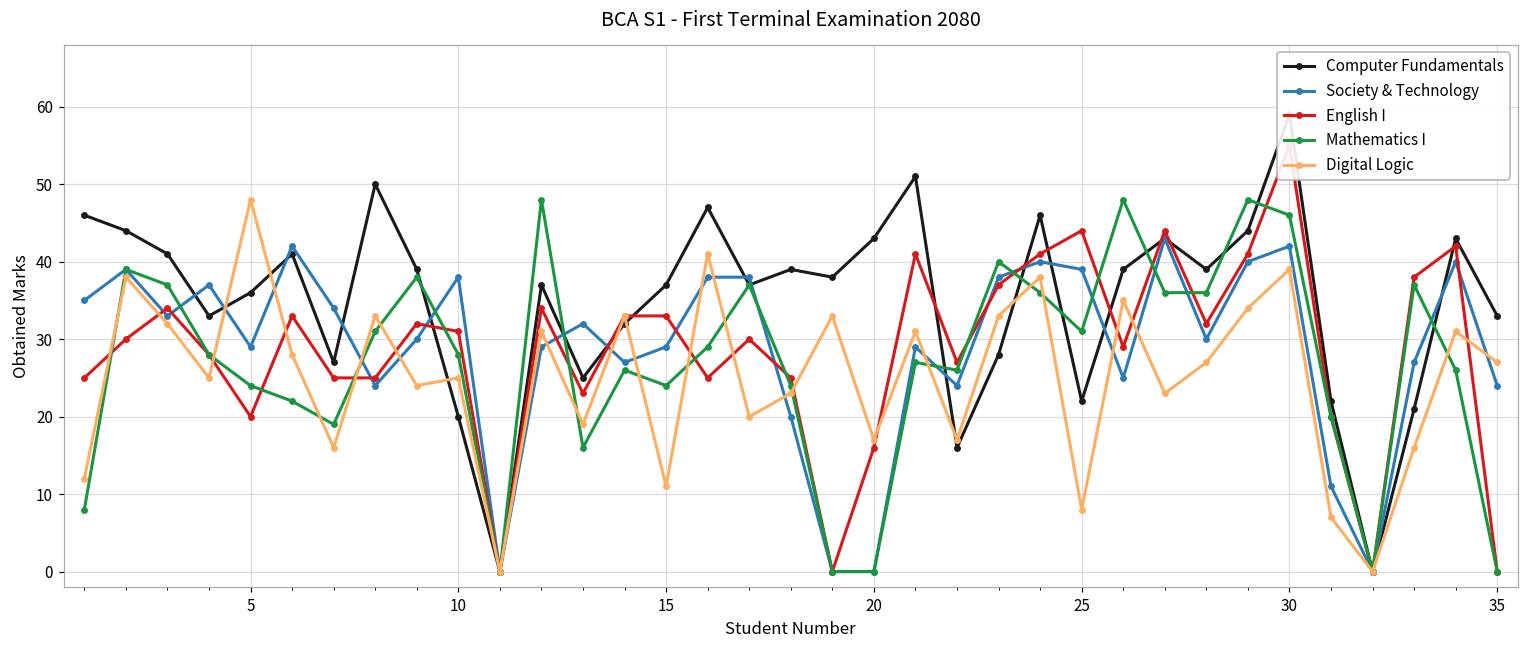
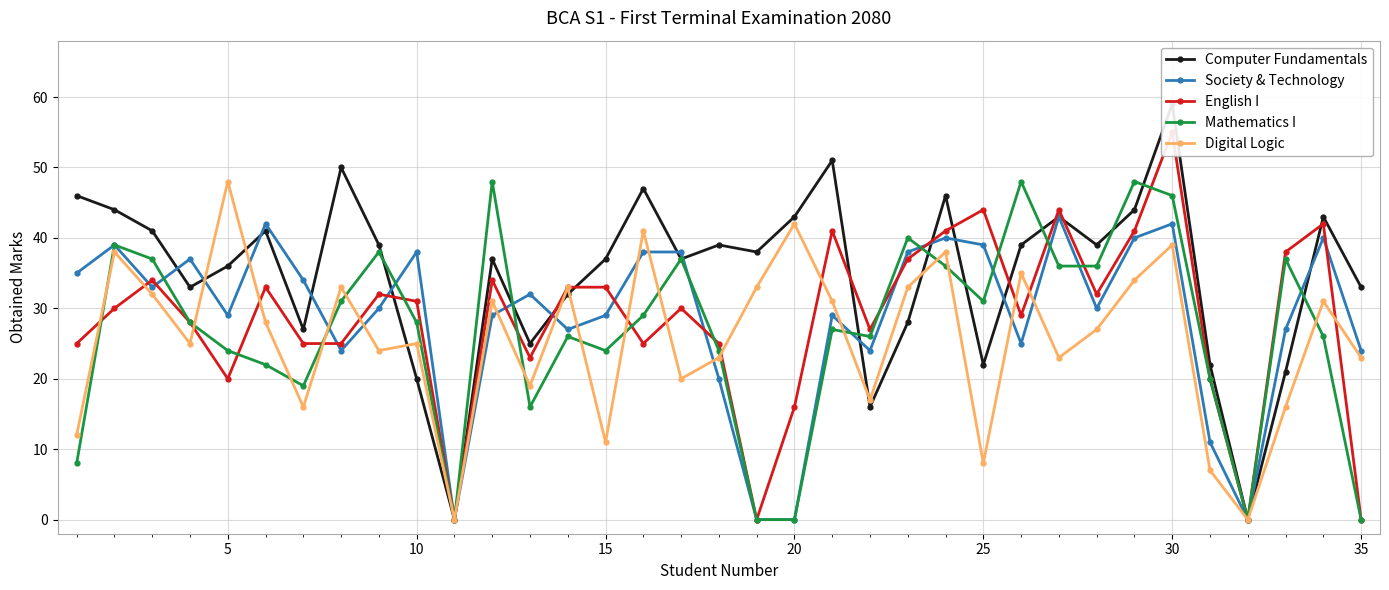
Digital Logic, 20: 17 -> 42
Digital Logic, 35: 27 -> 23
